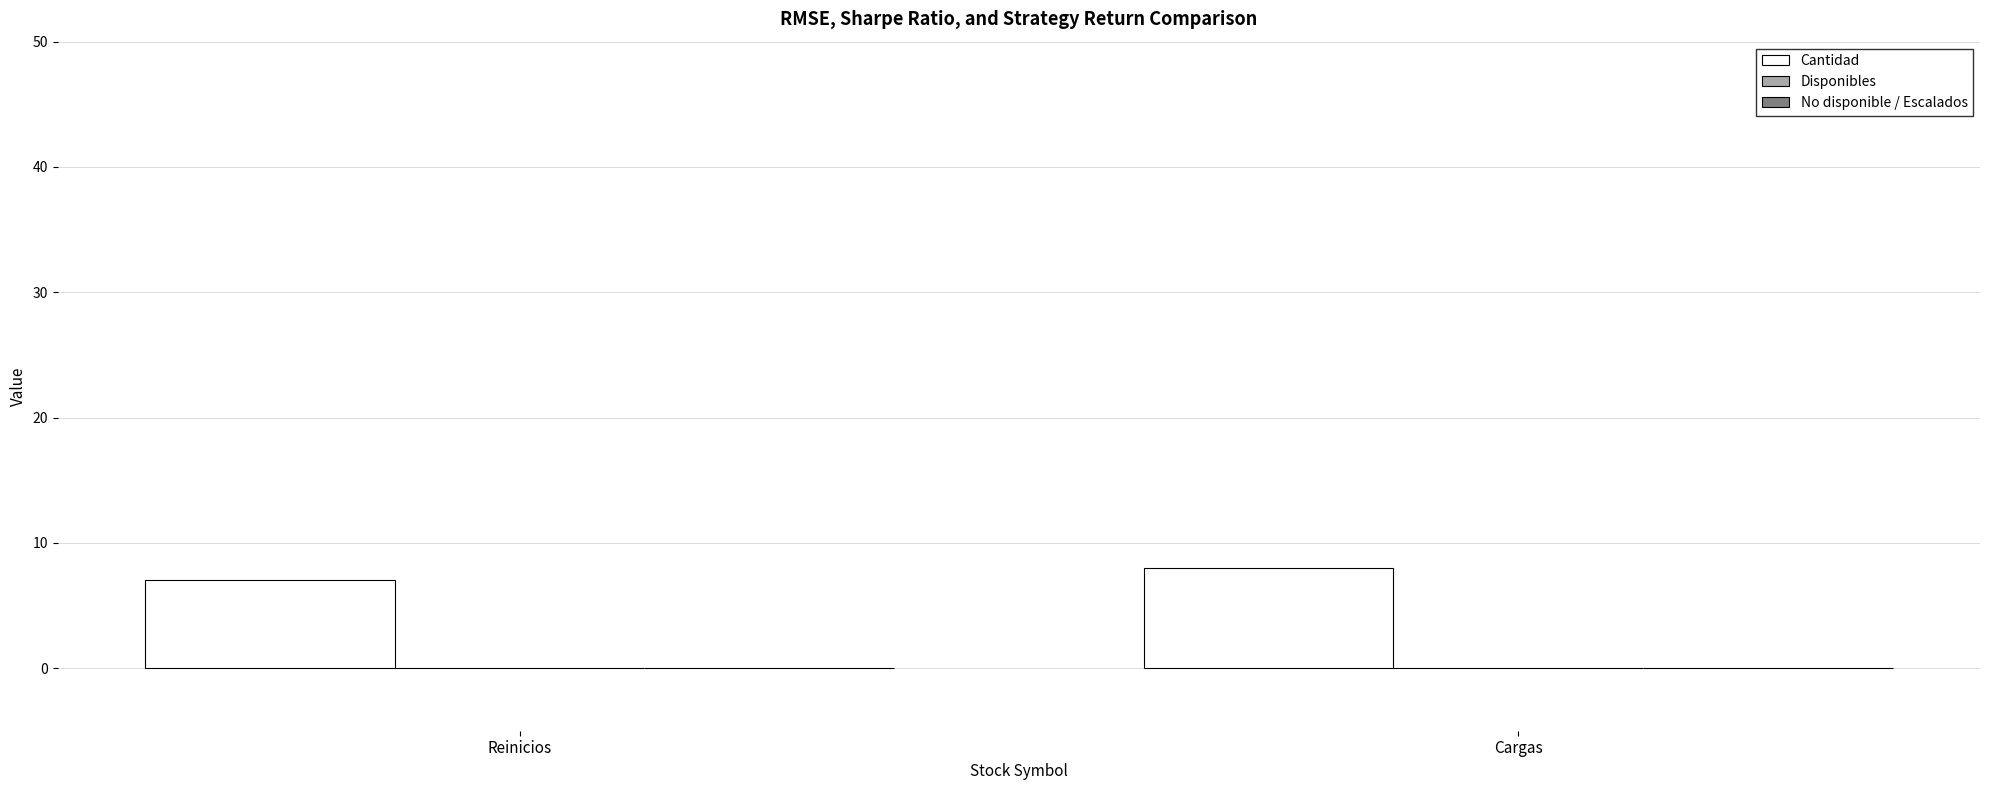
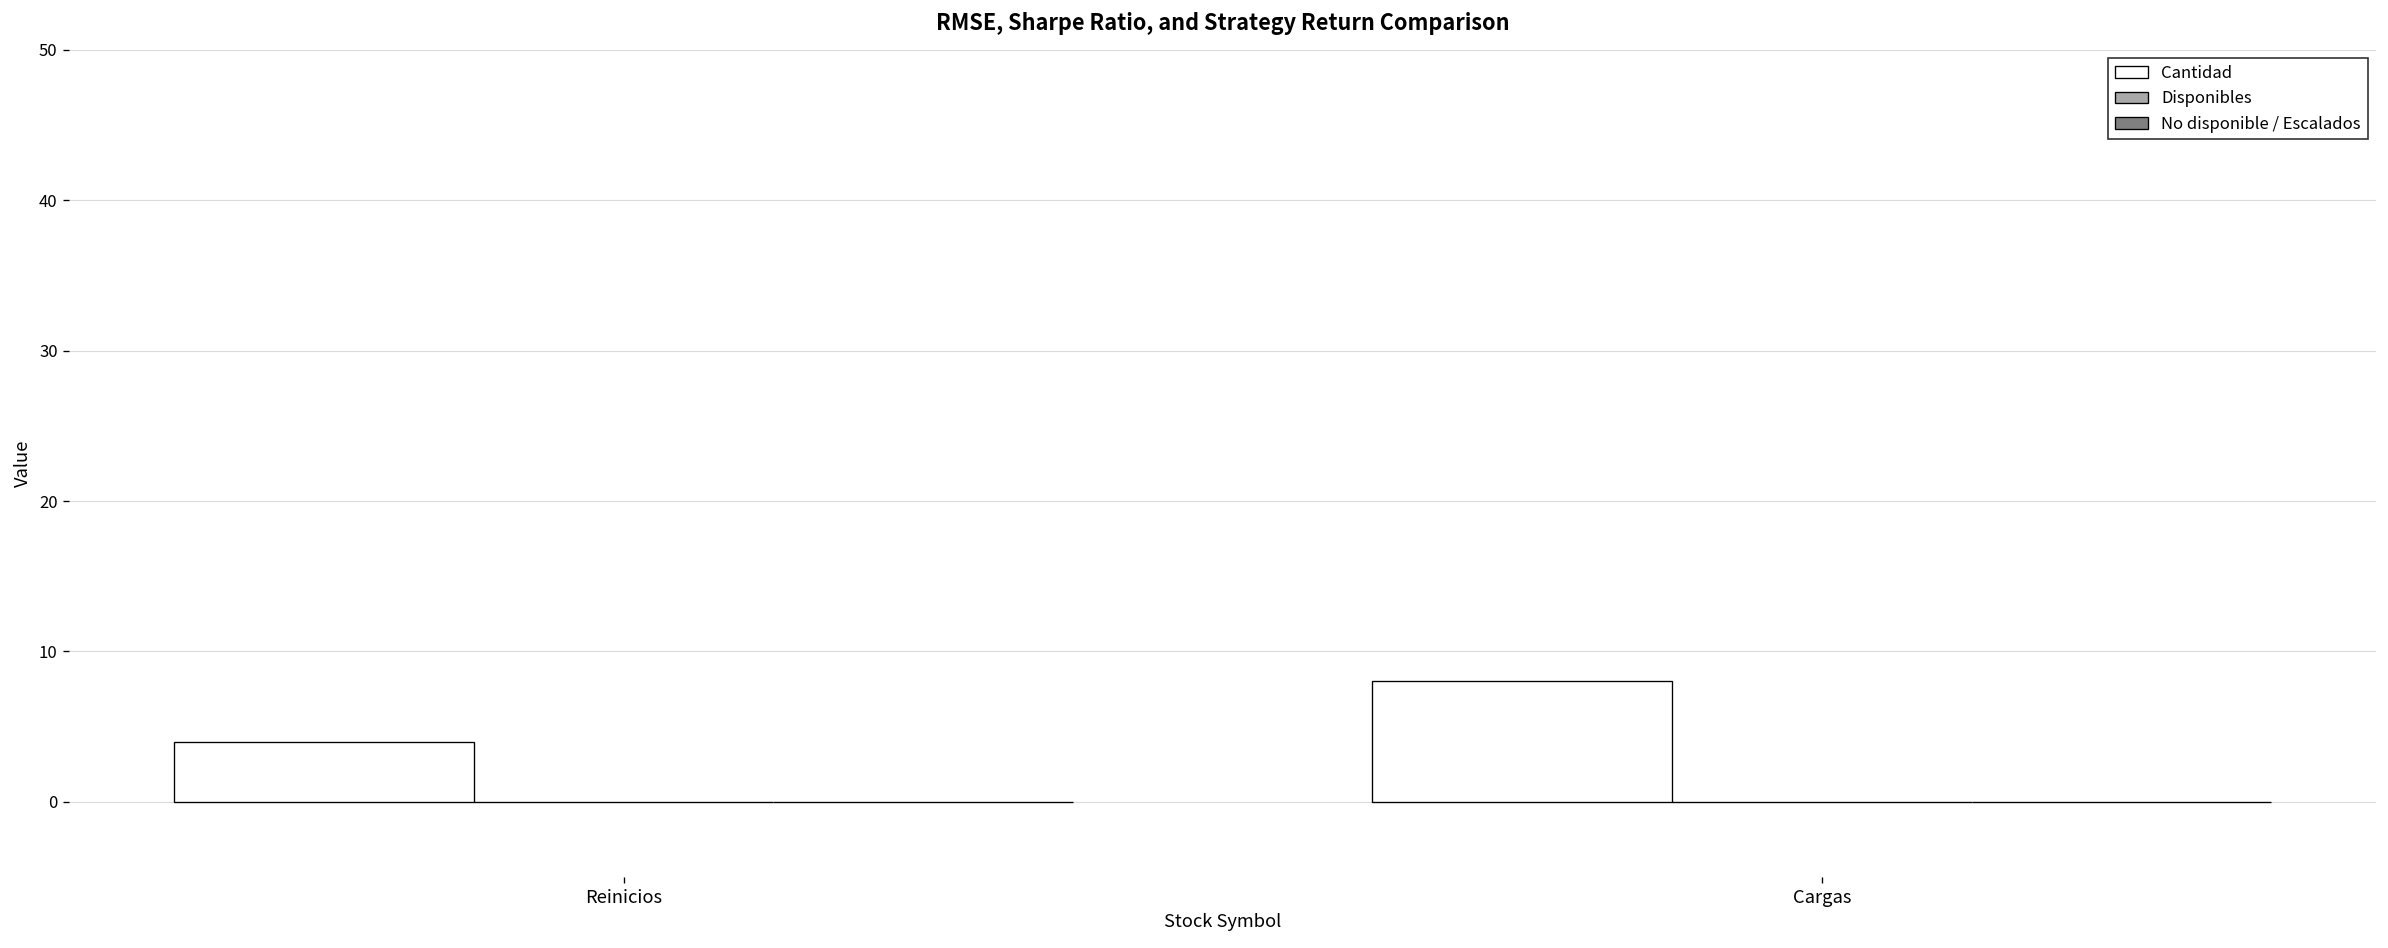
Cantidad, Reinicios: 7 -> 4
